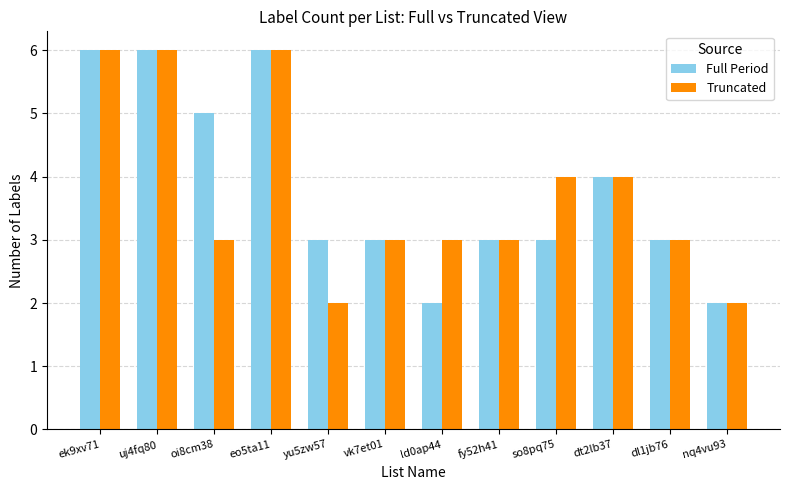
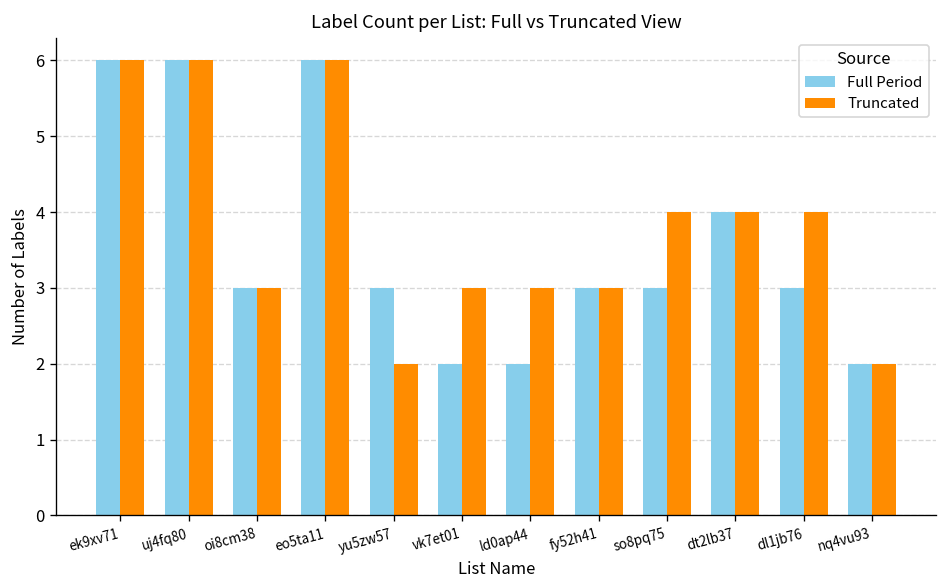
Full Period, oi8cm38: 5 -> 3
Full Period, vk7et01: 3 -> 2
Truncated, dl1jb76: 3 -> 4
